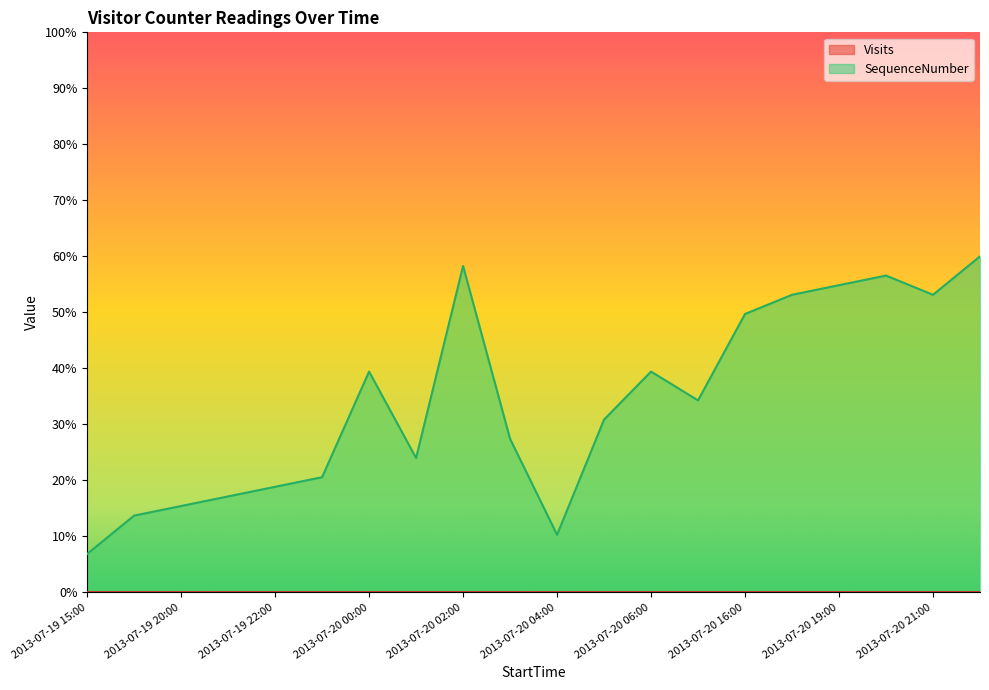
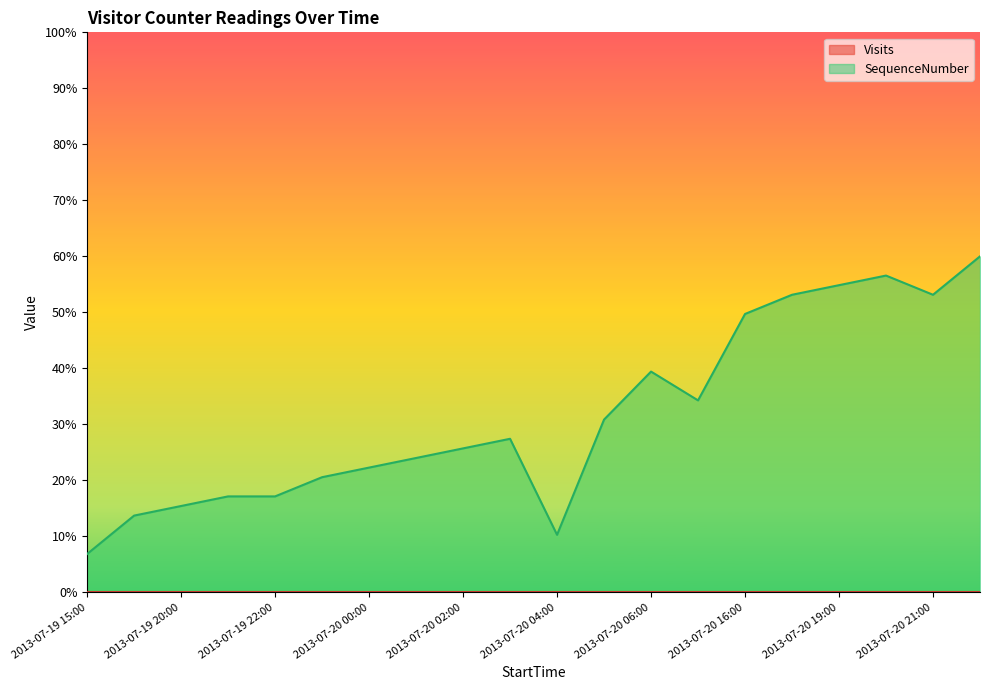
SequenceNumber, 2013-07-19 22:00: 19% -> 17%
SequenceNumber, 2013-07-20 00:00: 39% -> 22%
SequenceNumber, 2013-07-20 02:00: 58% -> 26%
